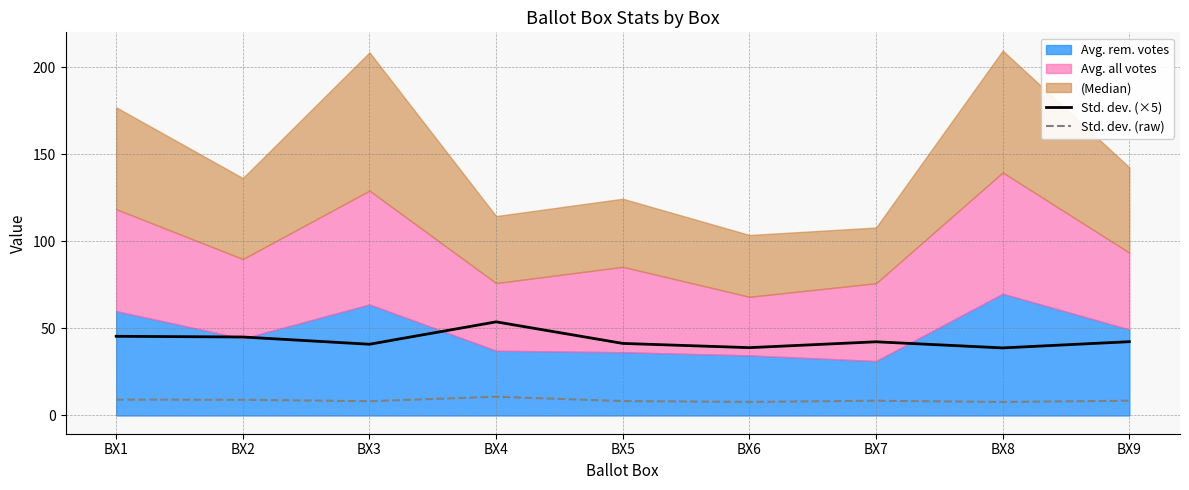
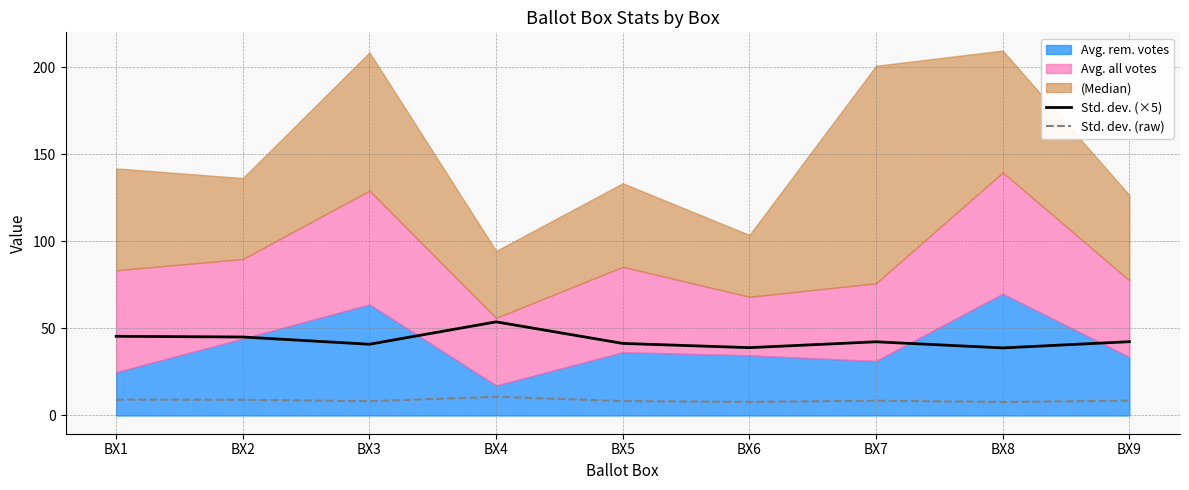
Avg. rem. votes, BX1: 60 -> 25
Avg. rem. votes, BX4: 37 -> 17
(Median), BX5: 39 -> 48
(Median), BX7: 32 -> 125
Avg. rem. votes, BX9: 49 -> 34
